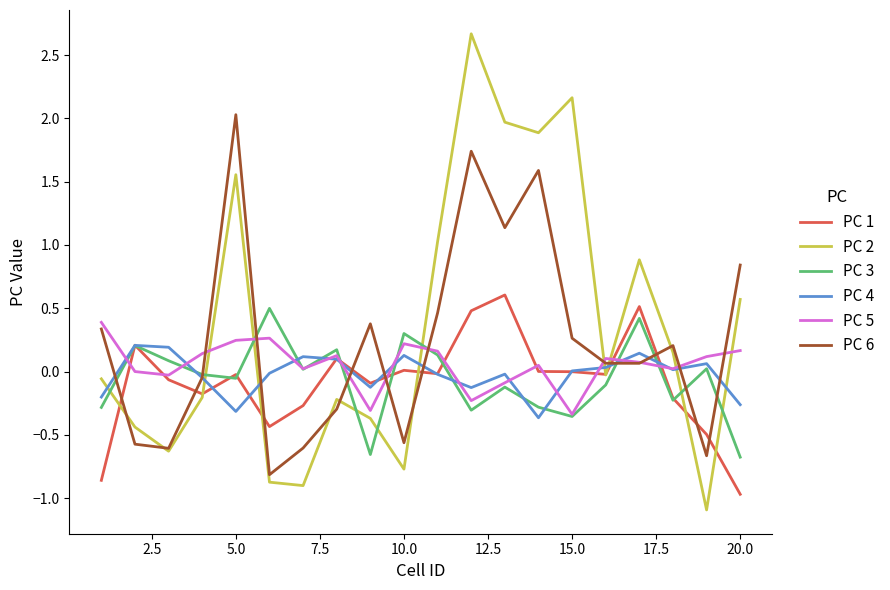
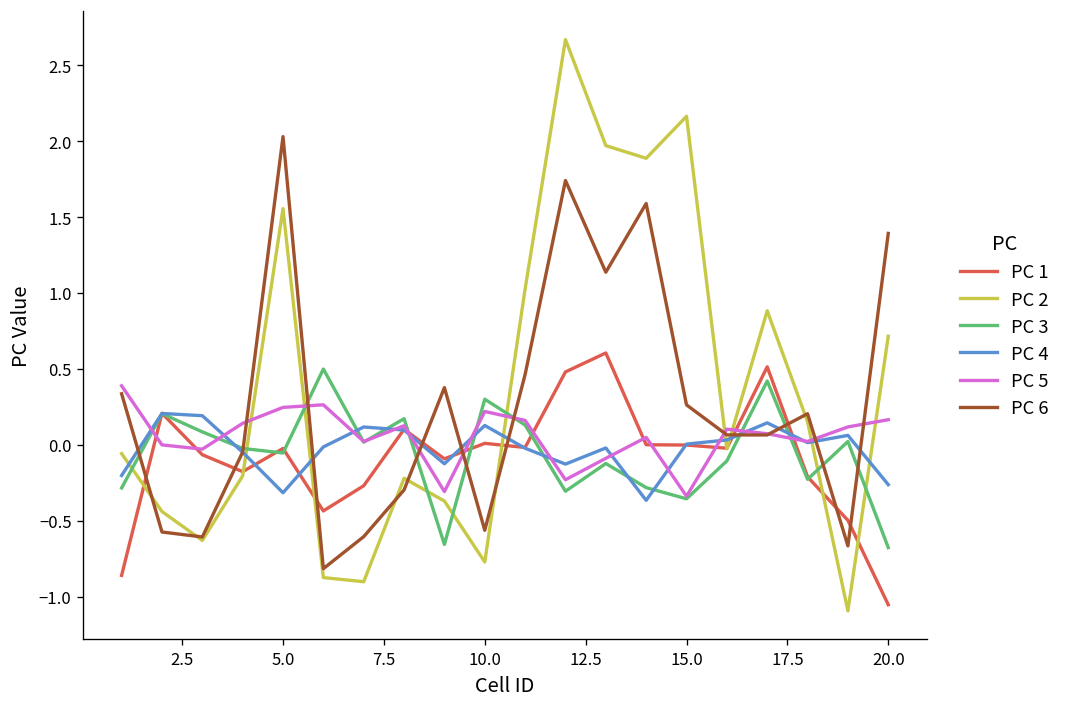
PC 1, 20.0: -0.97 -> -1.05
PC 2, 20.0: 0.57 -> 0.71
PC 6, 20.0: 0.84 -> 1.39
